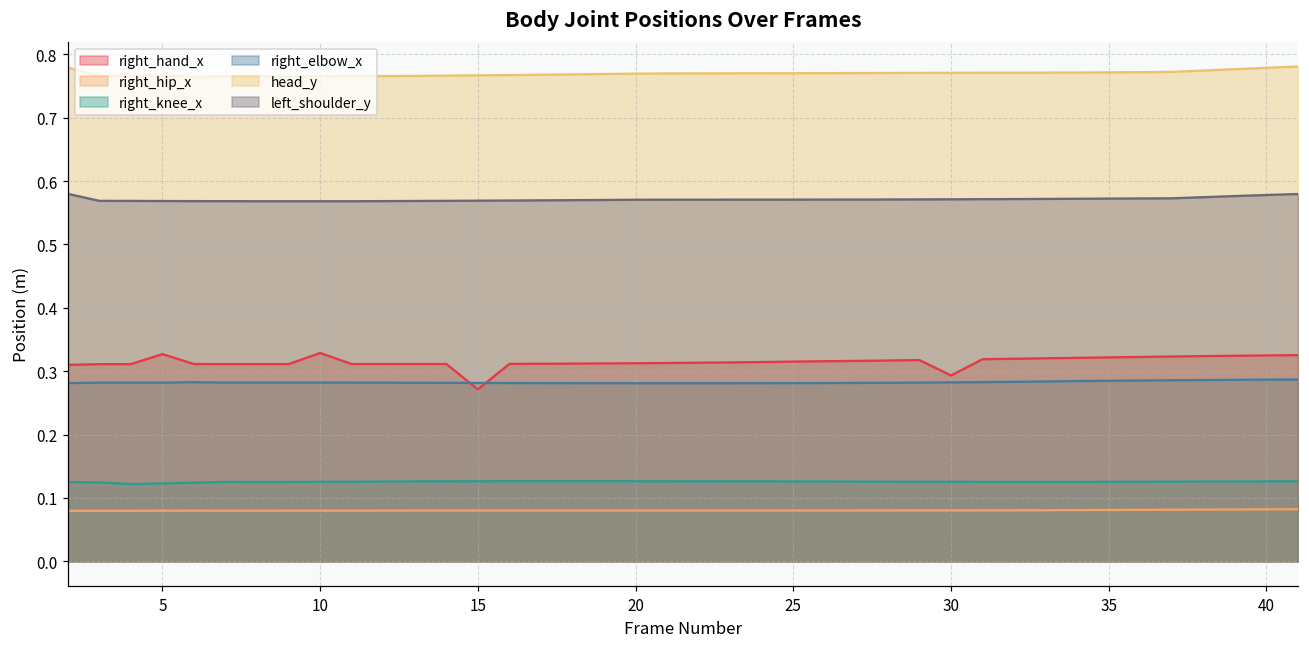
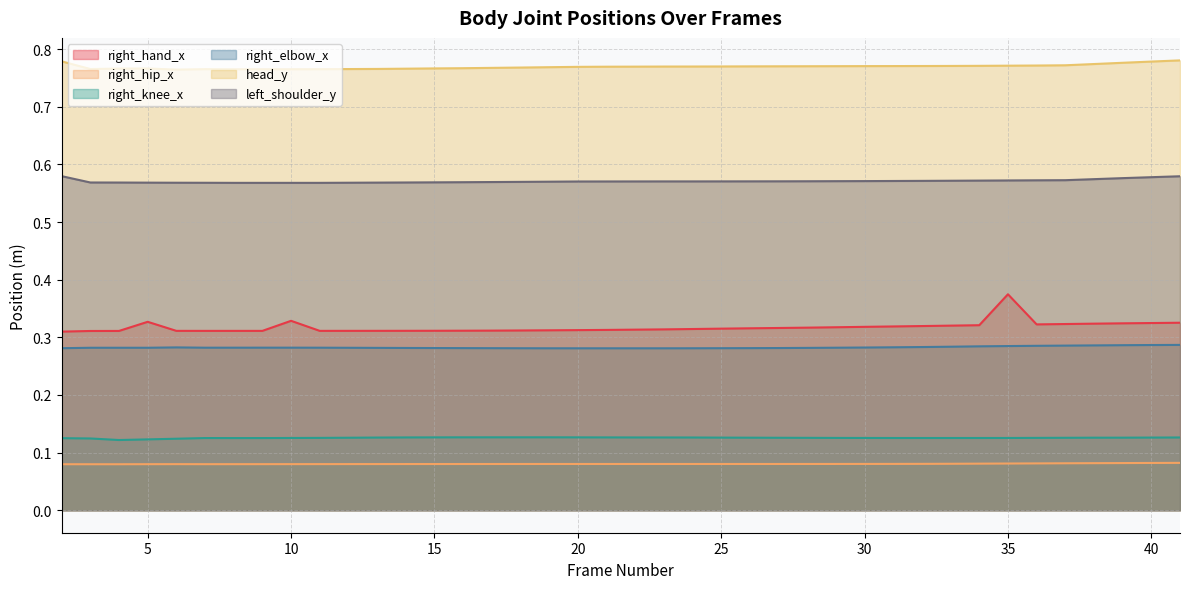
right_hand_x, 15: 0.27 -> 0.31
right_hand_x, 30: 0.29 -> 0.32
right_hand_x, 35: 0.32 -> 0.37
